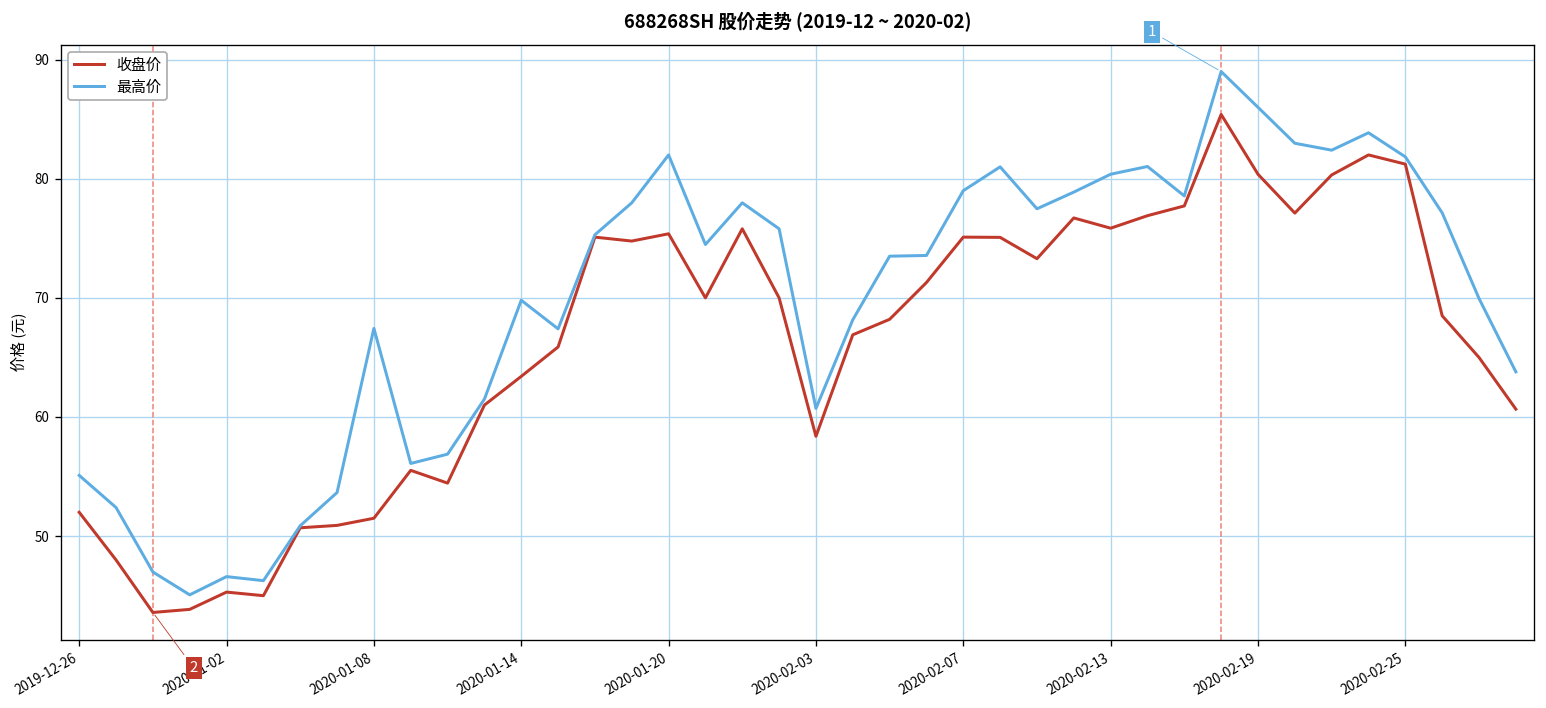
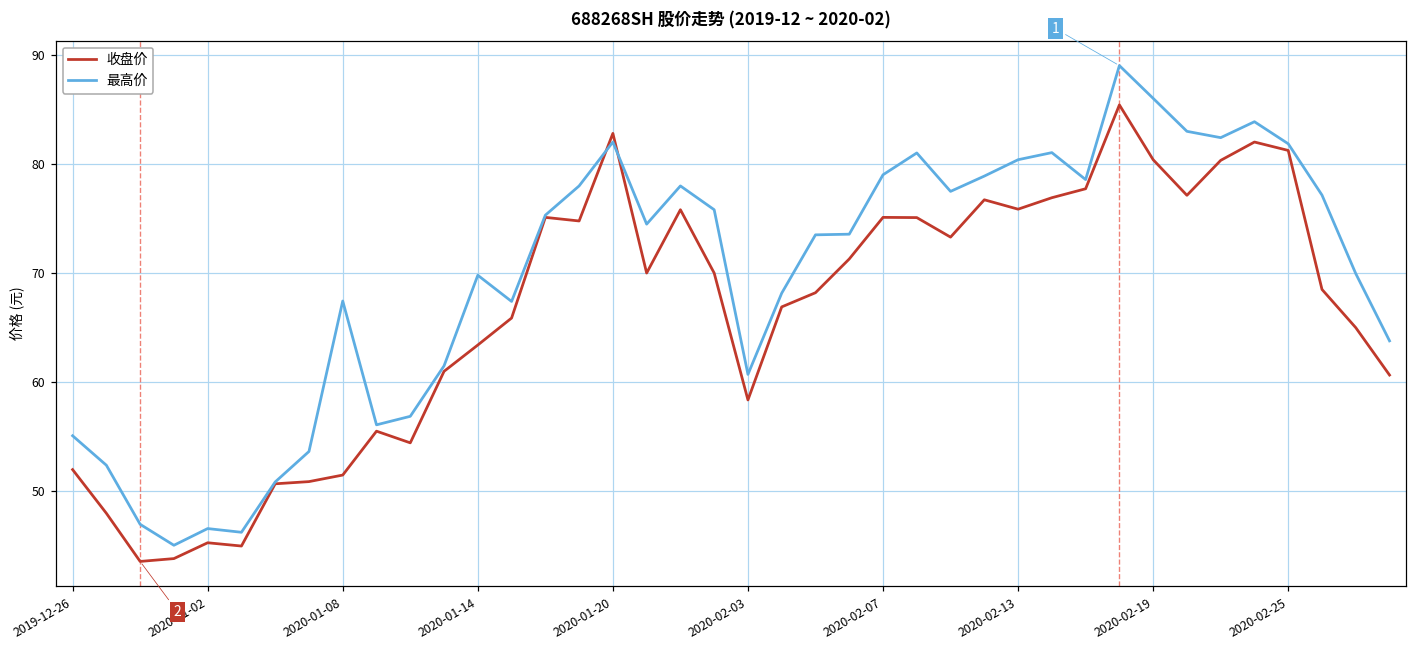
收盘价, 2020-01-20: 75 -> 83
